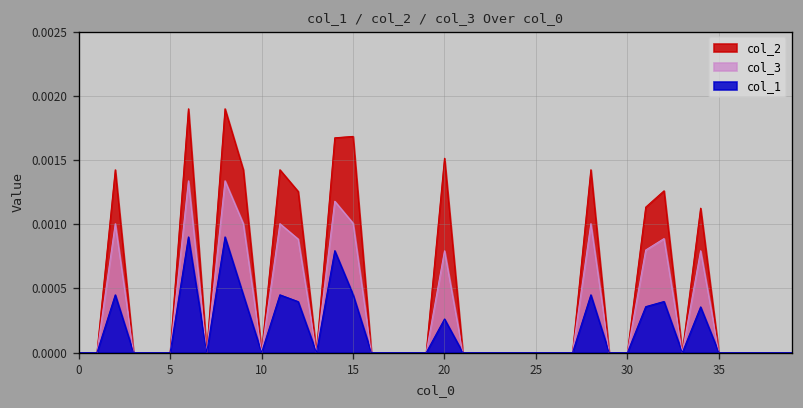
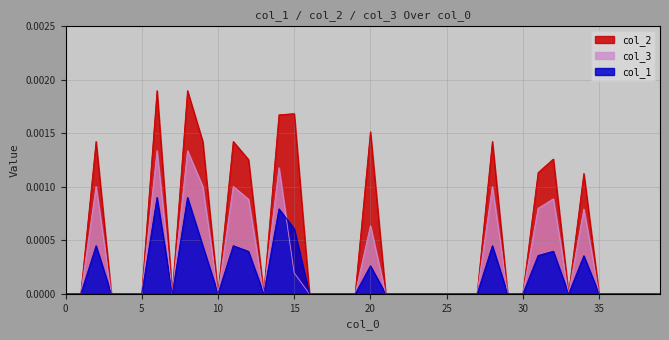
col_3, 15: 0.00101 -> 0.00020
col_1, 15: 0.00045 -> 0.00061
col_3, 20: 0.00079 -> 0.00064
